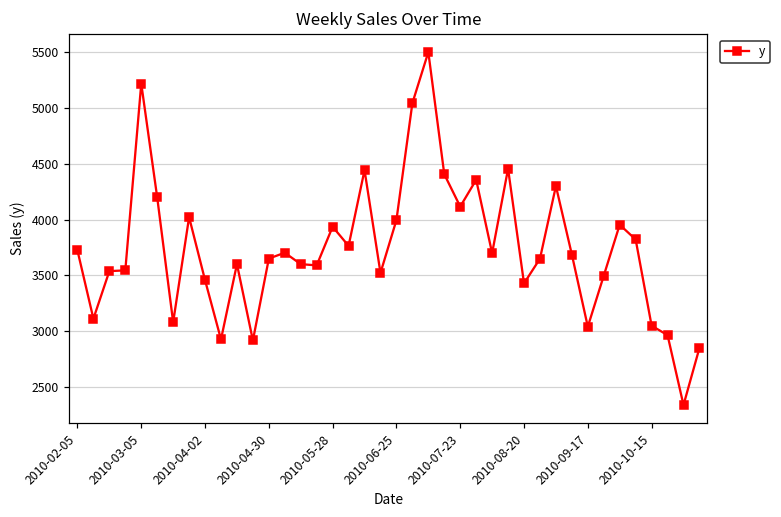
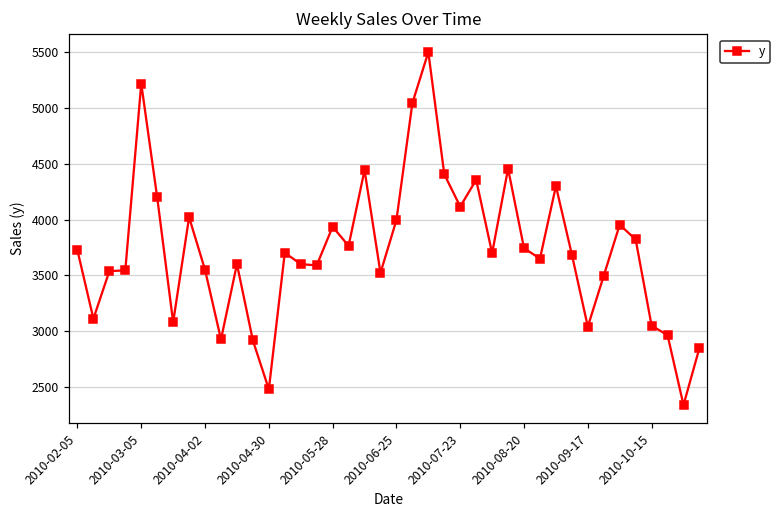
2010-04-02: 3460 -> 3550
2010-04-30: 3650 -> 2480
2010-08-20: 3430 -> 3740
